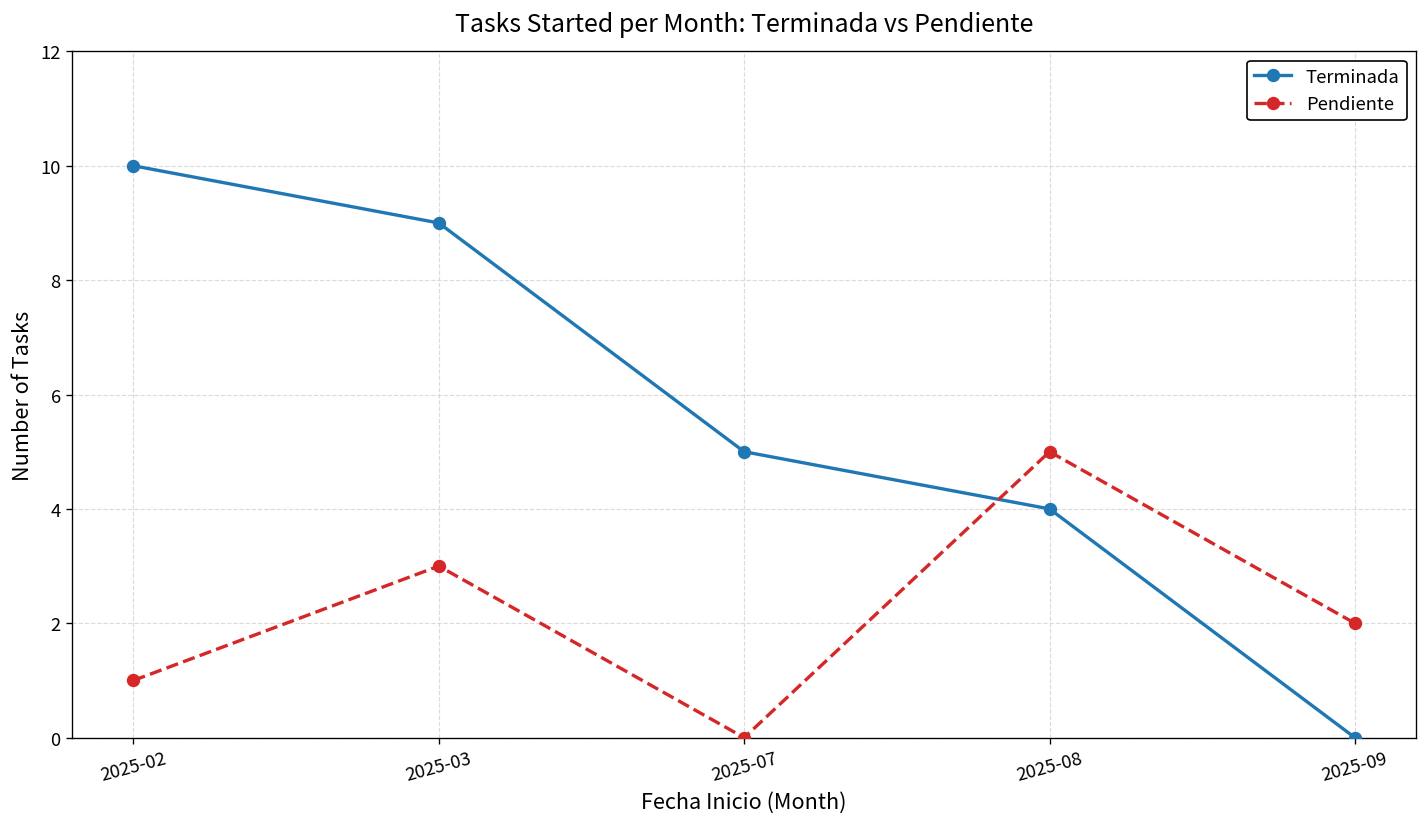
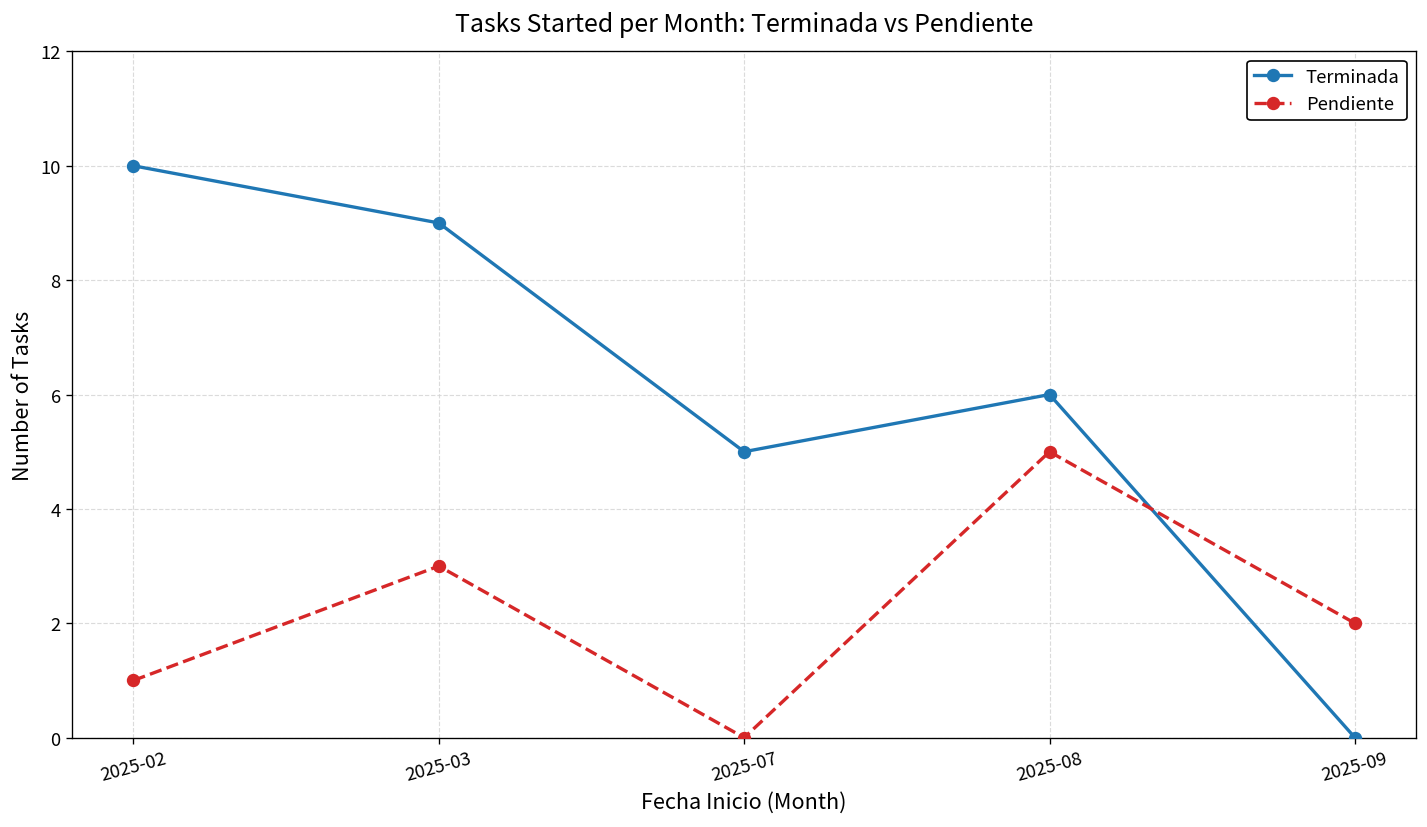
Terminada, 2025-08: 4 -> 6
